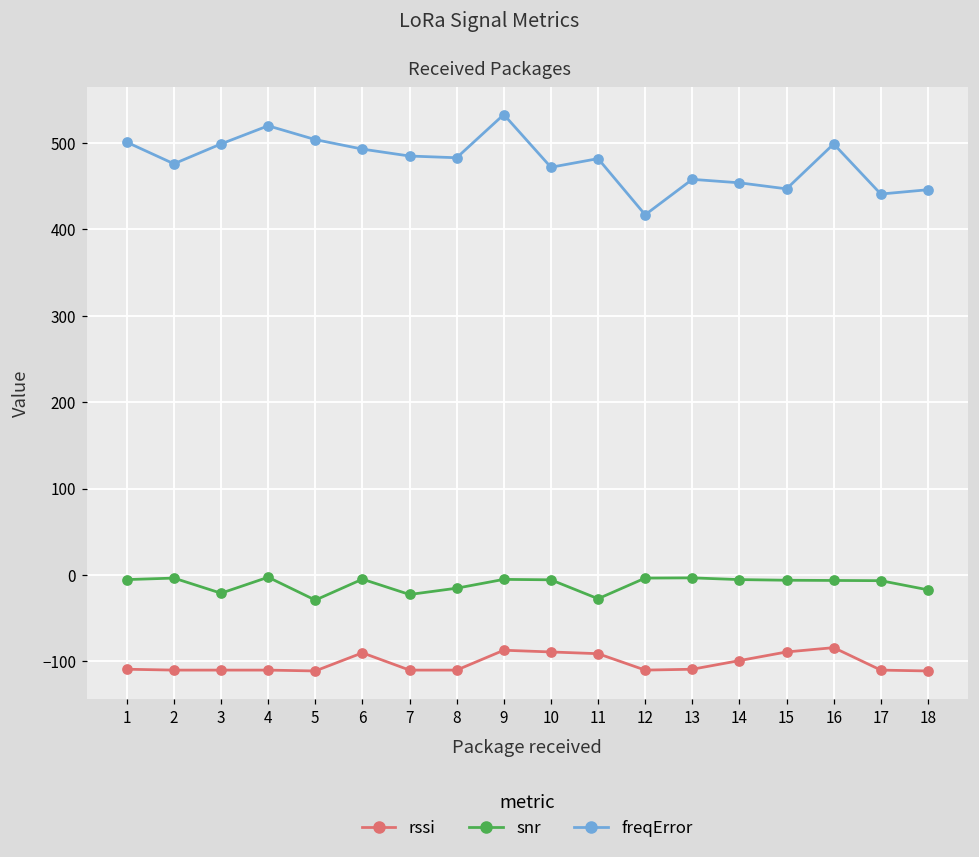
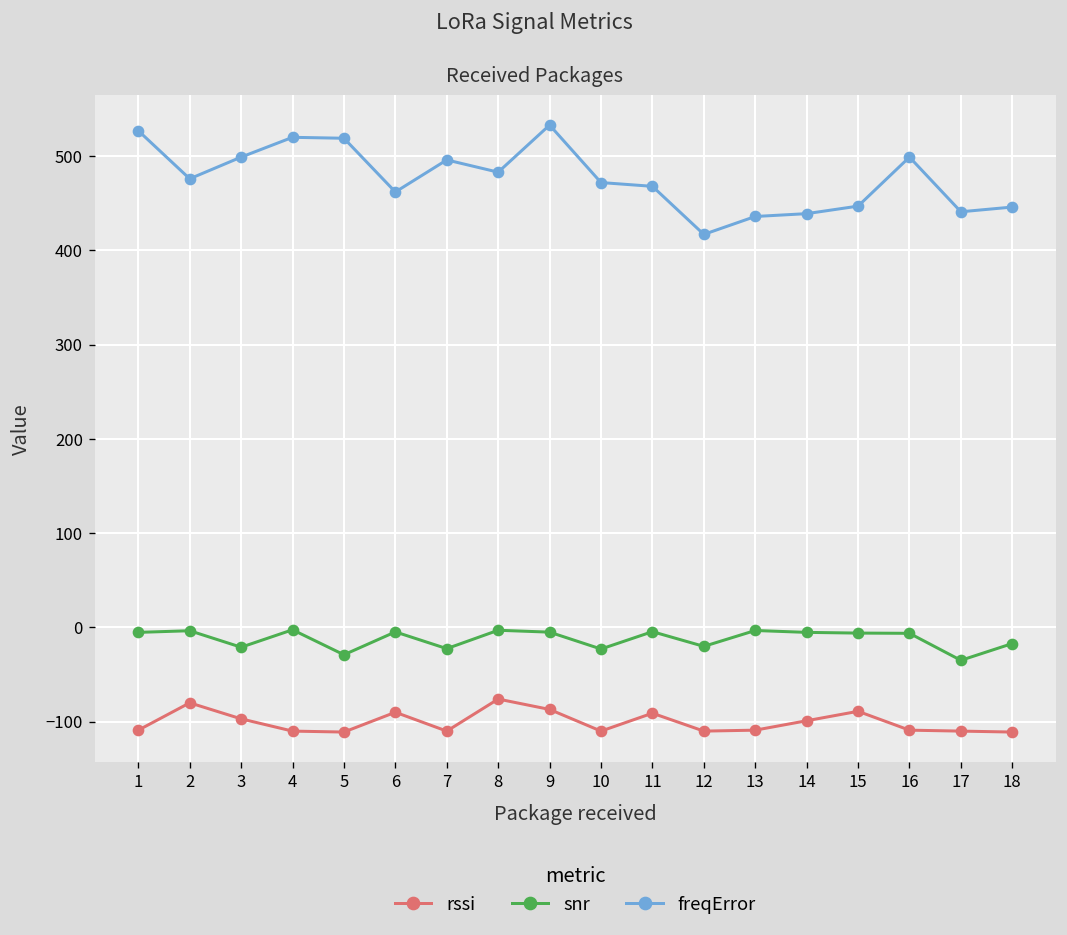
freqError, 1: 500 -> 530
rssi, 2: -110 -> -80
rssi, 3: -110 -> -100
freqError, 5: 500 -> 520
freqError, 6: 490 -> 460
freqError, 7: 490 -> 500
rssi, 8: -110 -> -80
snr, 8: -20 -> 0
rssi, 10: -90 -> -110
snr, 10: -10 -> -20
snr, 11: -30 -> 0
freqError, 11: 480 -> 470
snr, 12: 0 -> -20
freqError, 13: 460 -> 440
freqError, 14: 450 -> 440
rssi, 16: -80 -> -110
snr, 17: -10 -> -30
